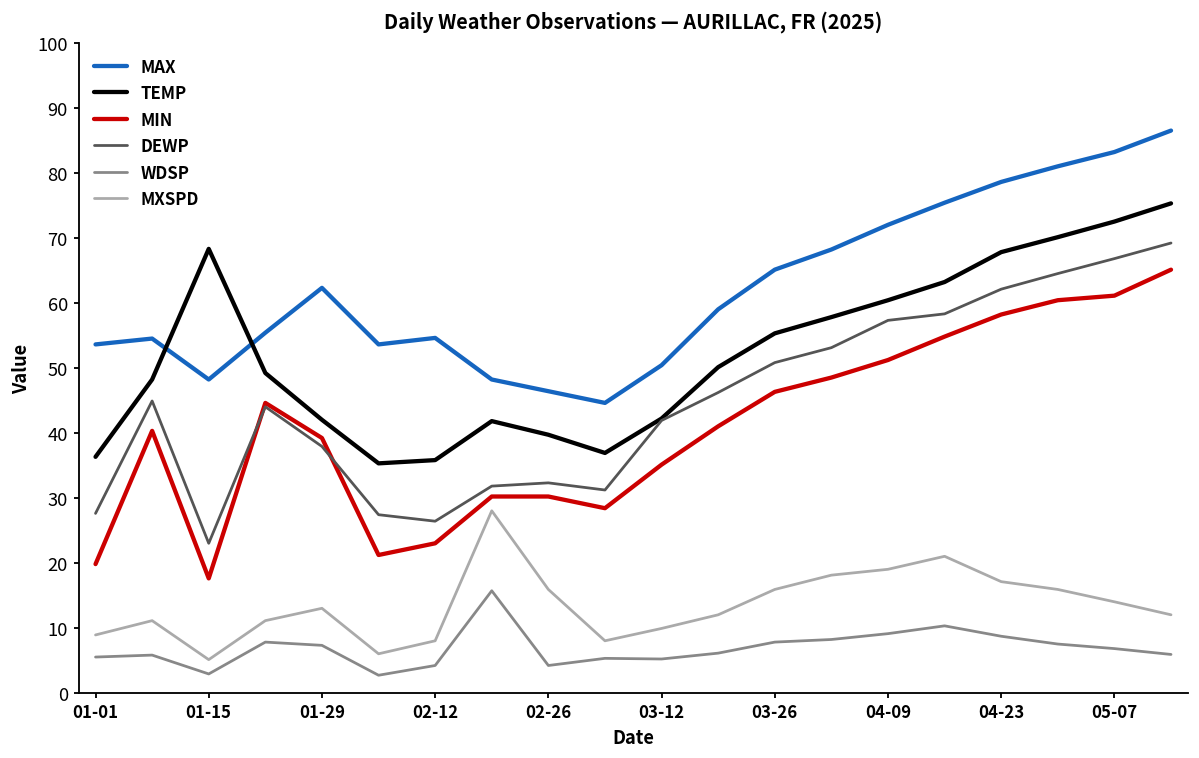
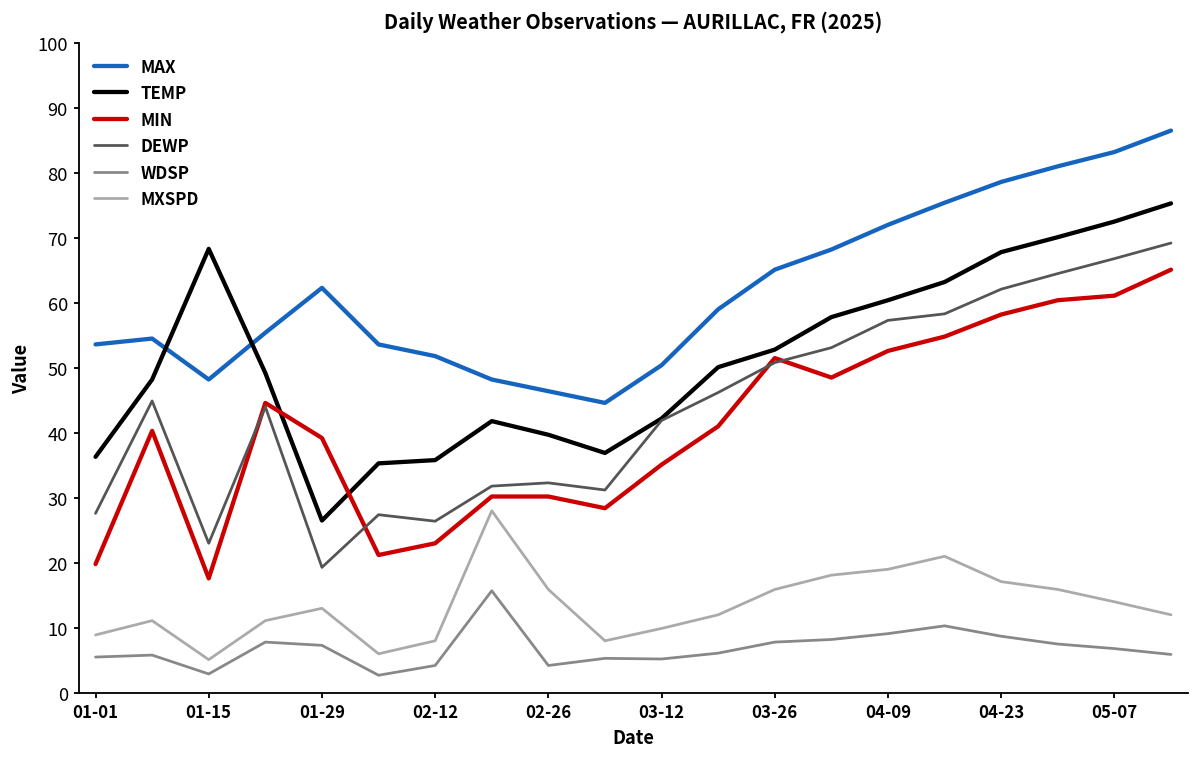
TEMP, 01-29: 42 -> 27
DEWP, 01-29: 38 -> 19
MAX, 02-12: 55 -> 52
TEMP, 03-26: 55 -> 53
MIN, 03-26: 46 -> 52
MIN, 04-09: 51 -> 53
